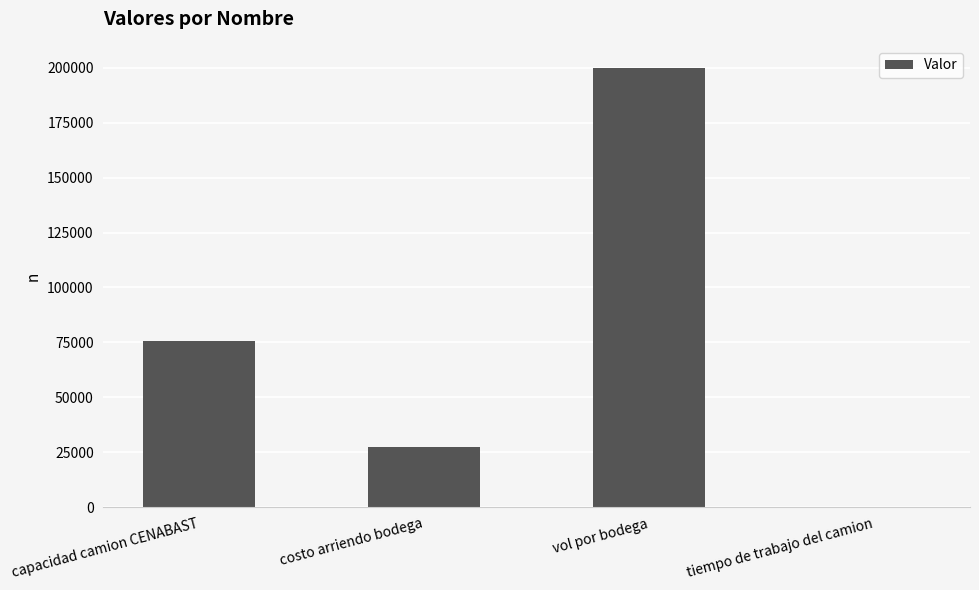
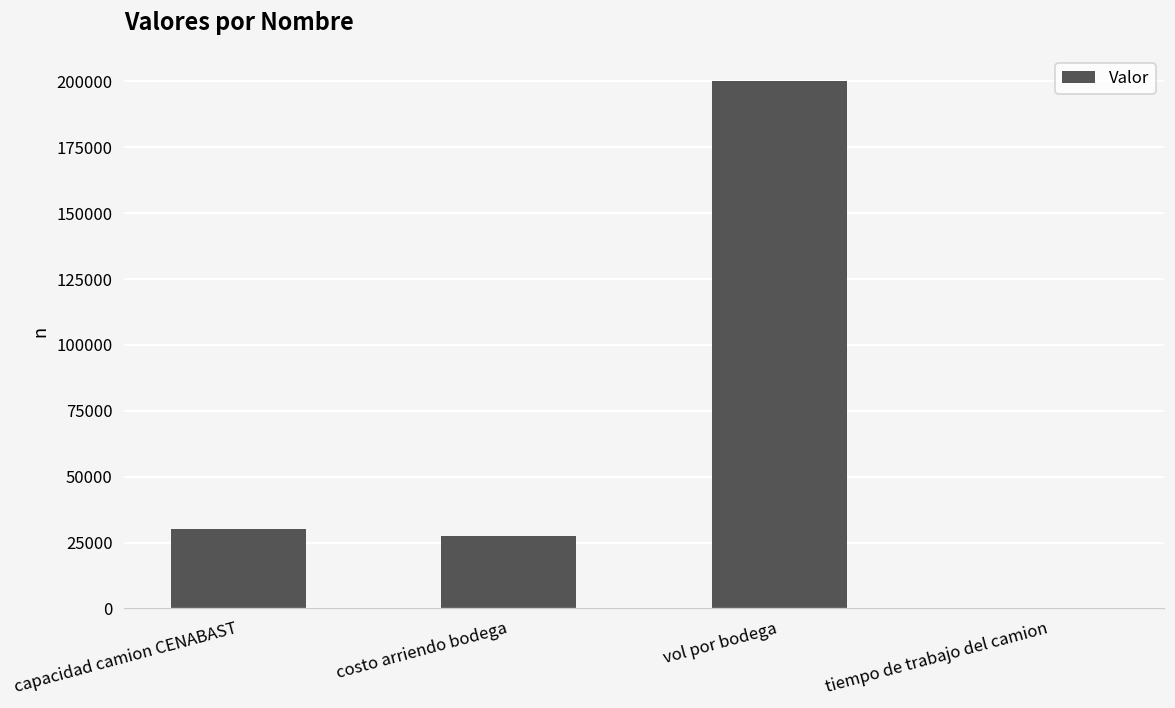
capacidad camion CENABAST: 75000 -> 30000
